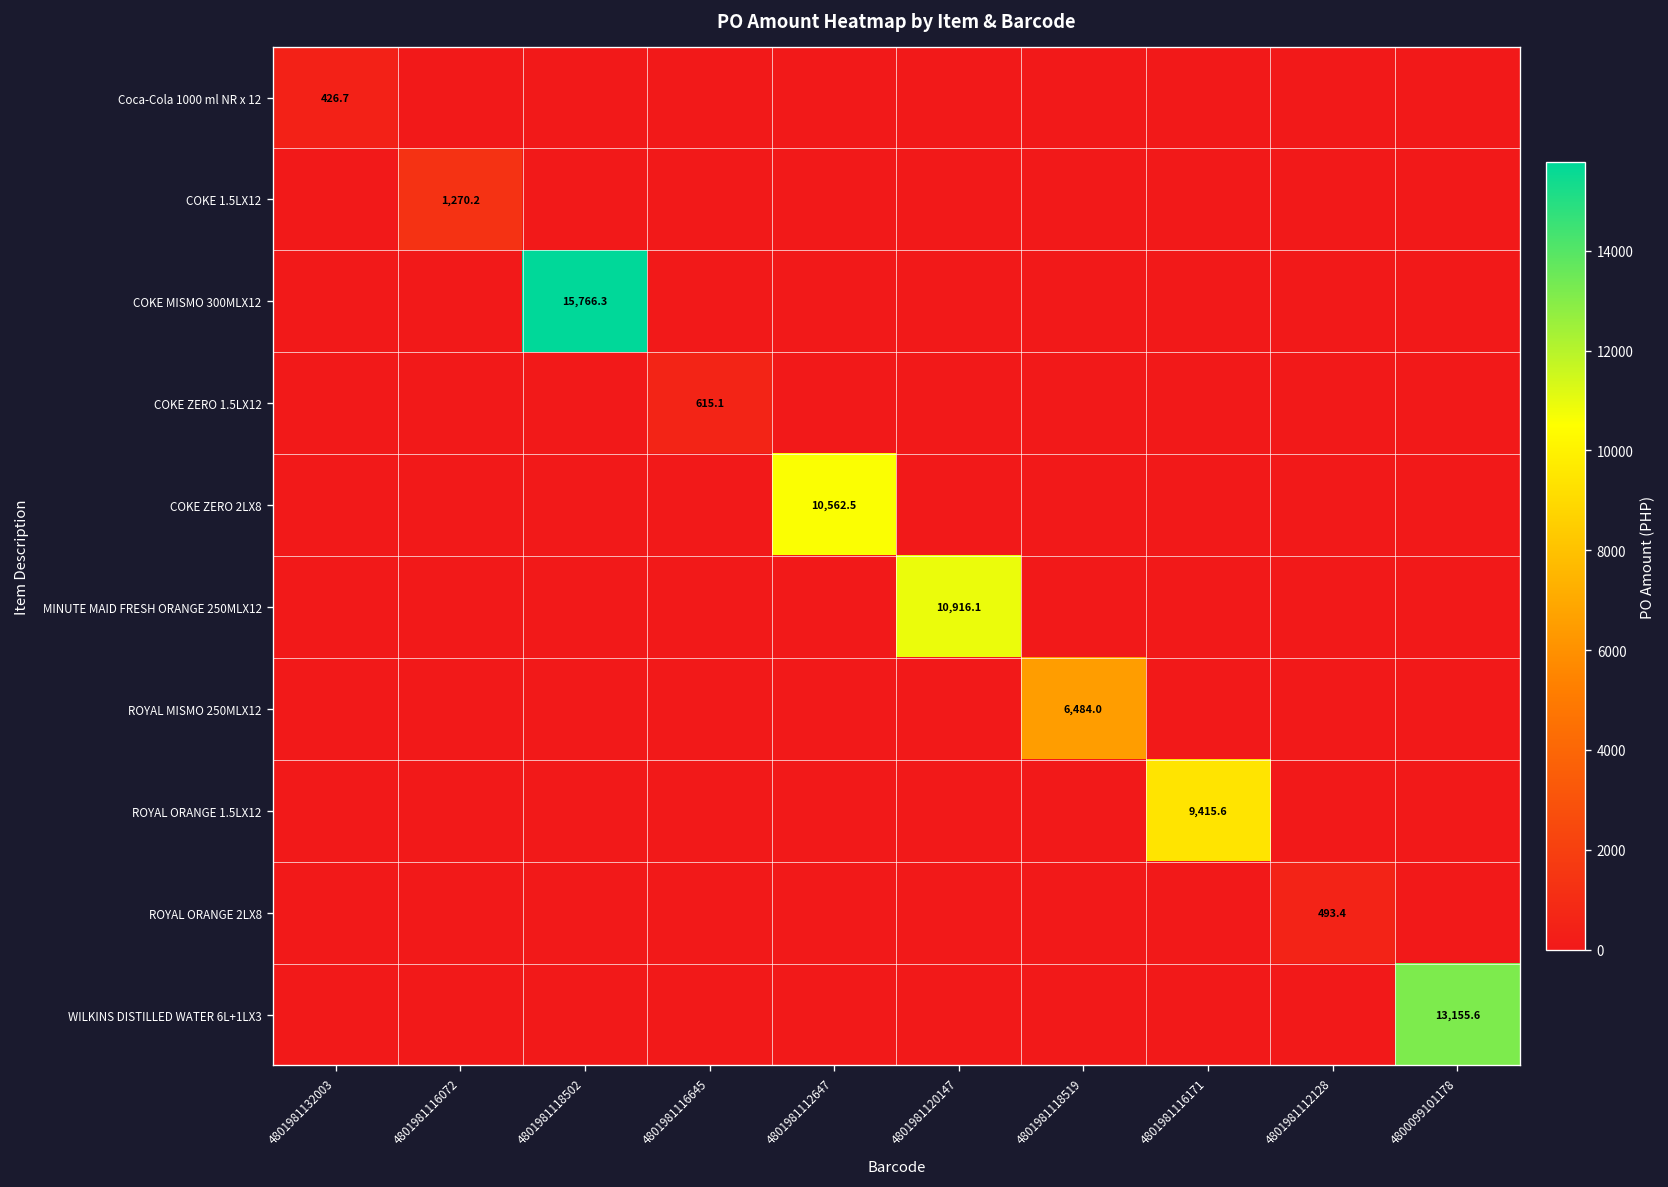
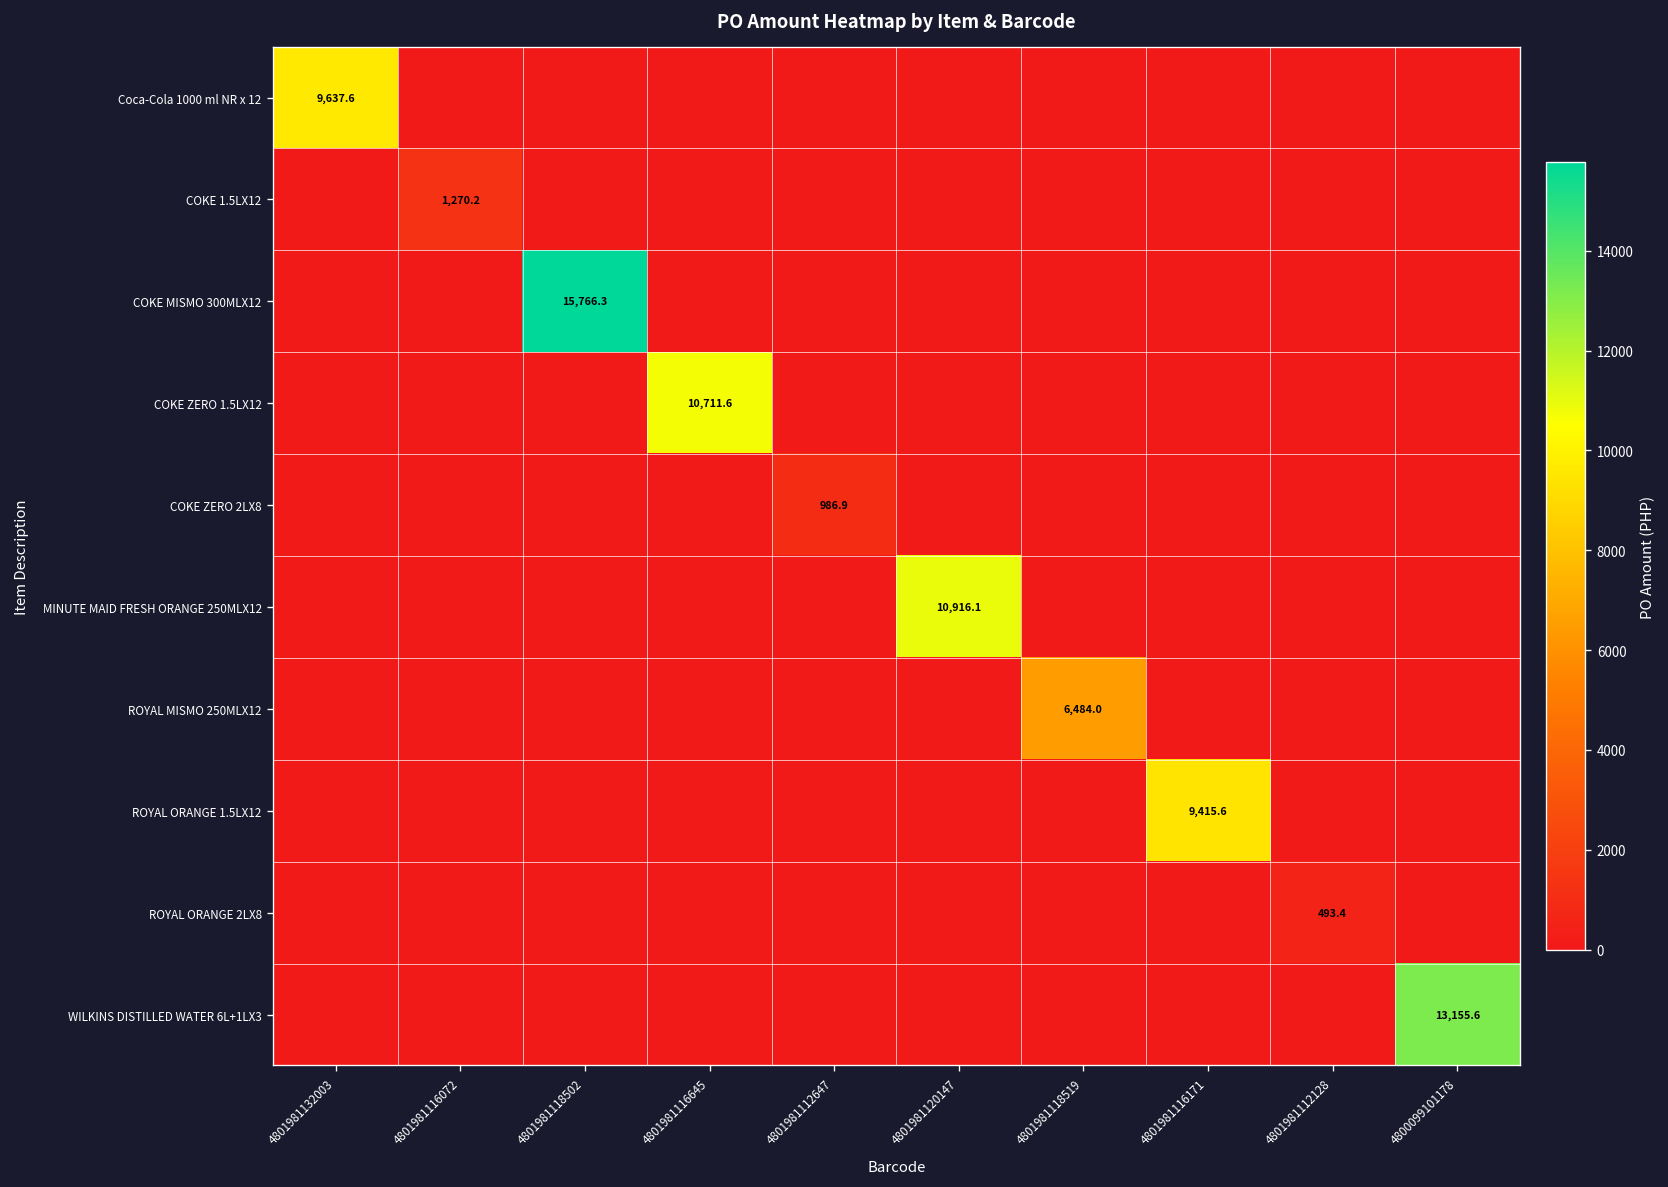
Coca-Cola 1000 ml NR x 12, 4801981132003: 426.7 -> 9,637.6
COKE ZERO 1.5LX12, 4801981116645: 615.1 -> 10,711.6
COKE ZERO 2LX8, 4801981112647: 10,562.5 -> 986.9
